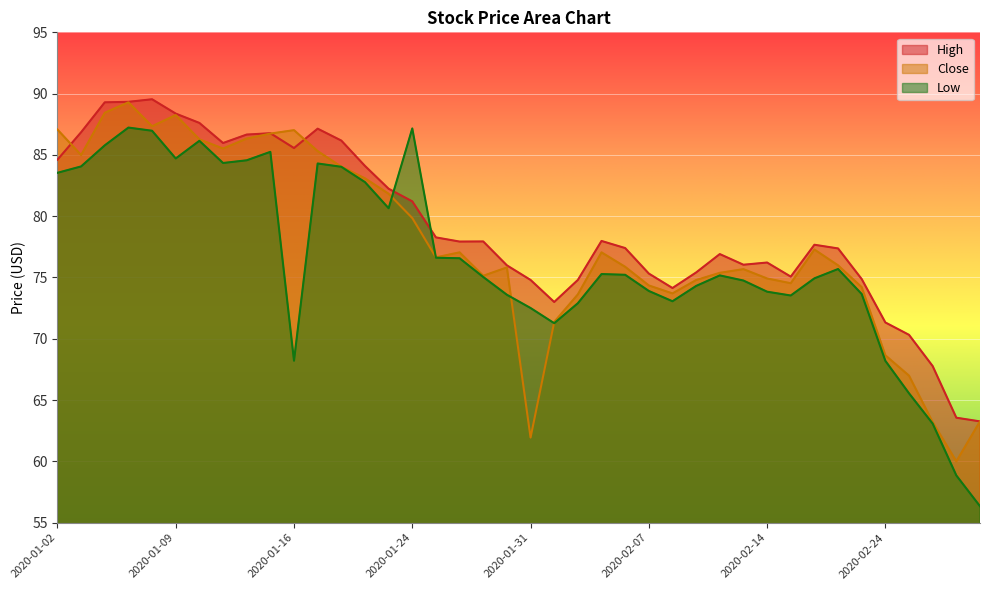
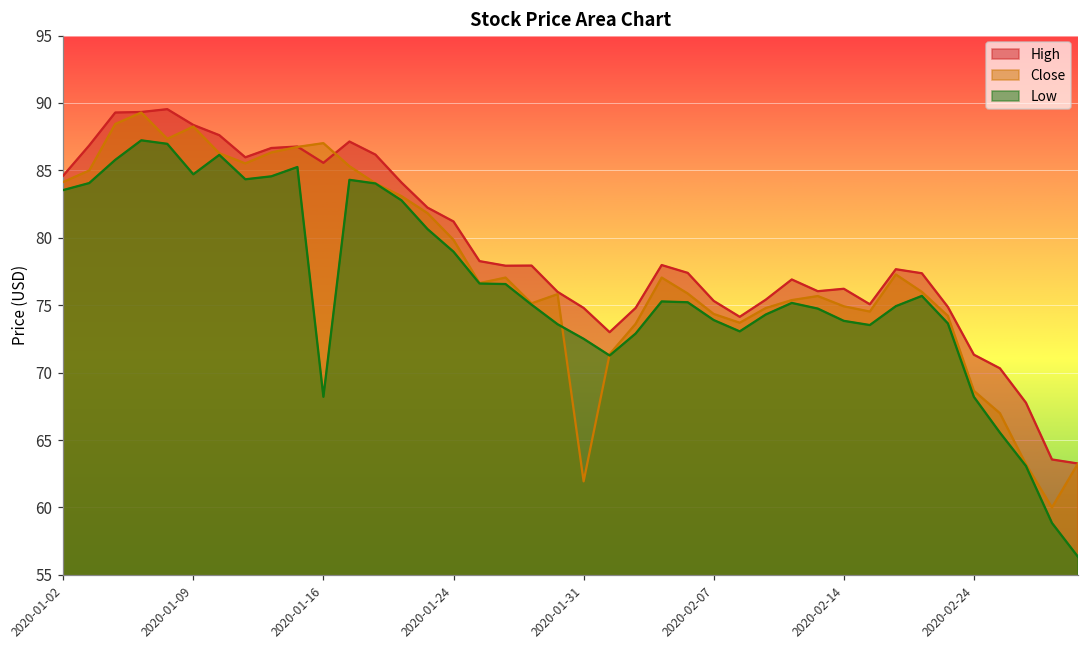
Close, 2020-01-02: 87.1 -> 84.1
Low, 2020-01-24: 87.2 -> 79.0
